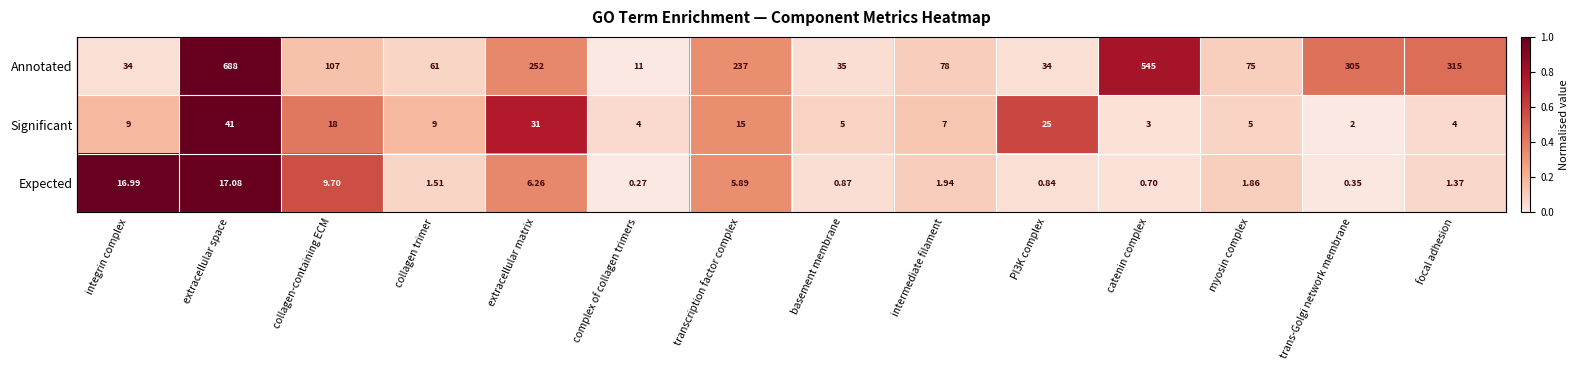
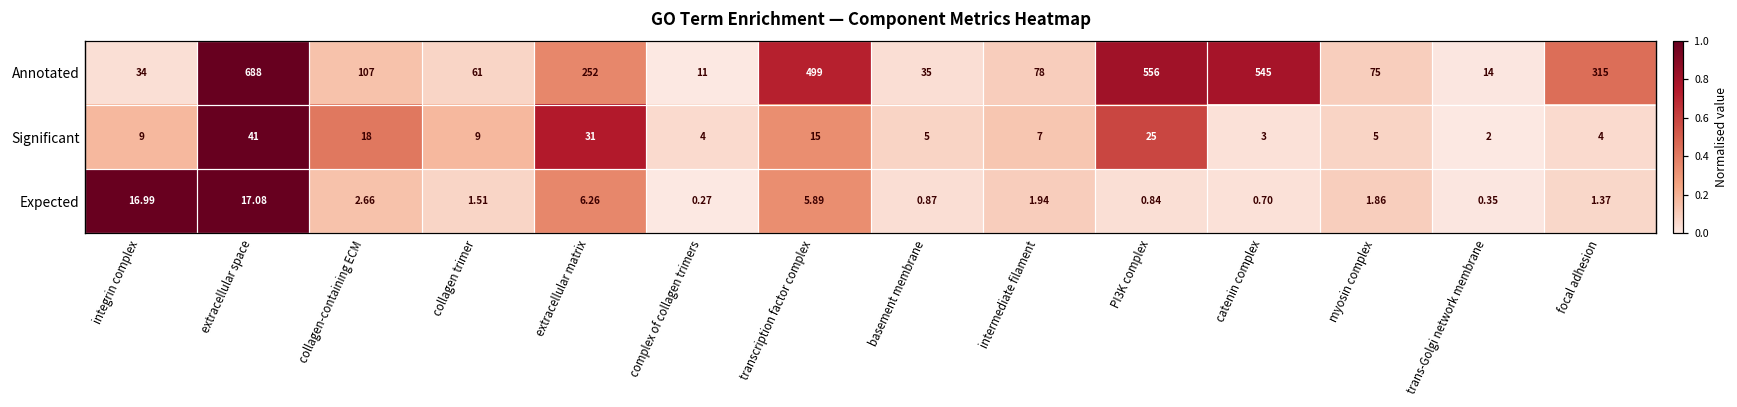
Annotated, transcription factor complex: 237 -> 499
Annotated, PI3K complex: 34 -> 556
Annotated, trans-Golgi network membrane: 305 -> 14
Expected, collagen-containing ECM: 9.70 -> 2.66
